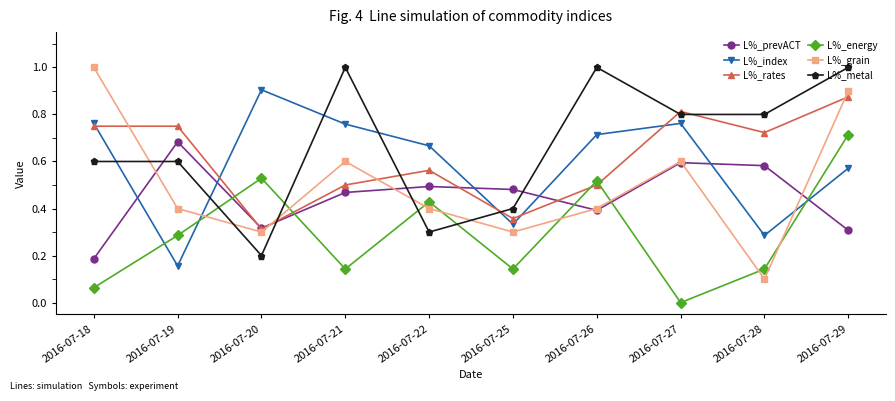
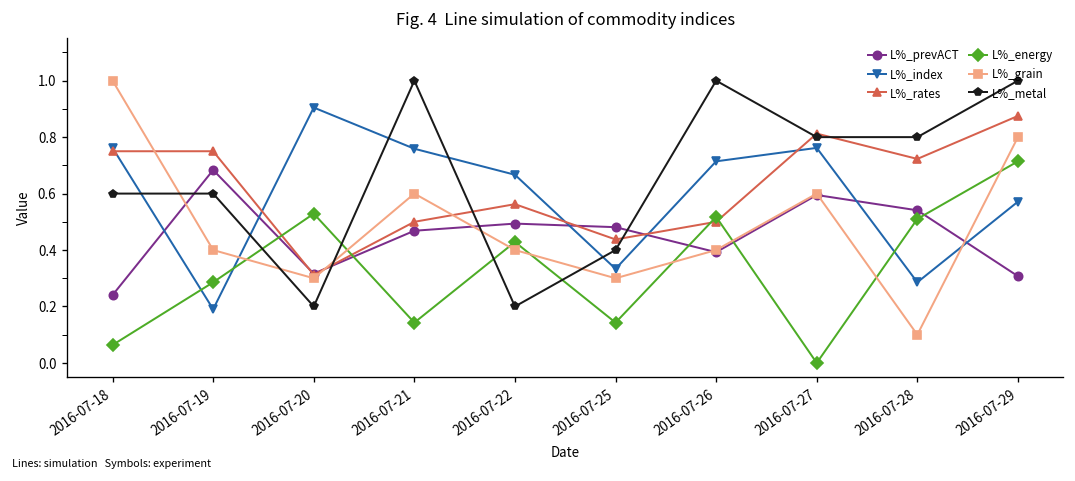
L%_prevACT, 2016-07-18: 0.19 -> 0.24
L%_index, 2016-07-19: 0.16 -> 0.19
L%_metal, 2016-07-22: 0.3 -> 0.2
L%_rates, 2016-07-25: 0.36 -> 0.44
L%_prevACT, 2016-07-28: 0.58 -> 0.54
L%_energy, 2016-07-28: 0.14 -> 0.51
L%_grain, 2016-07-29: 0.9 -> 0.8
